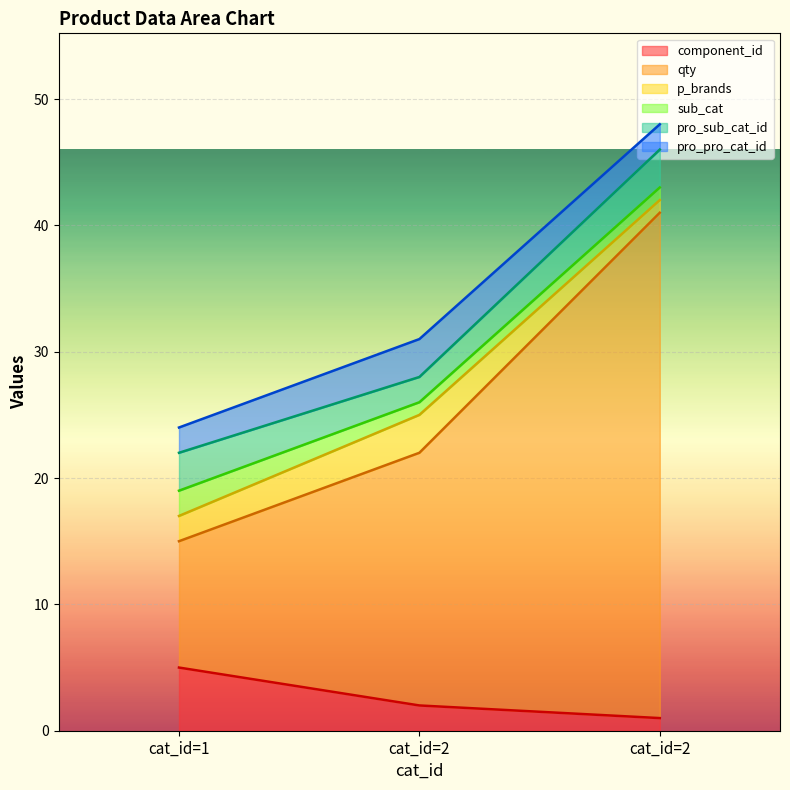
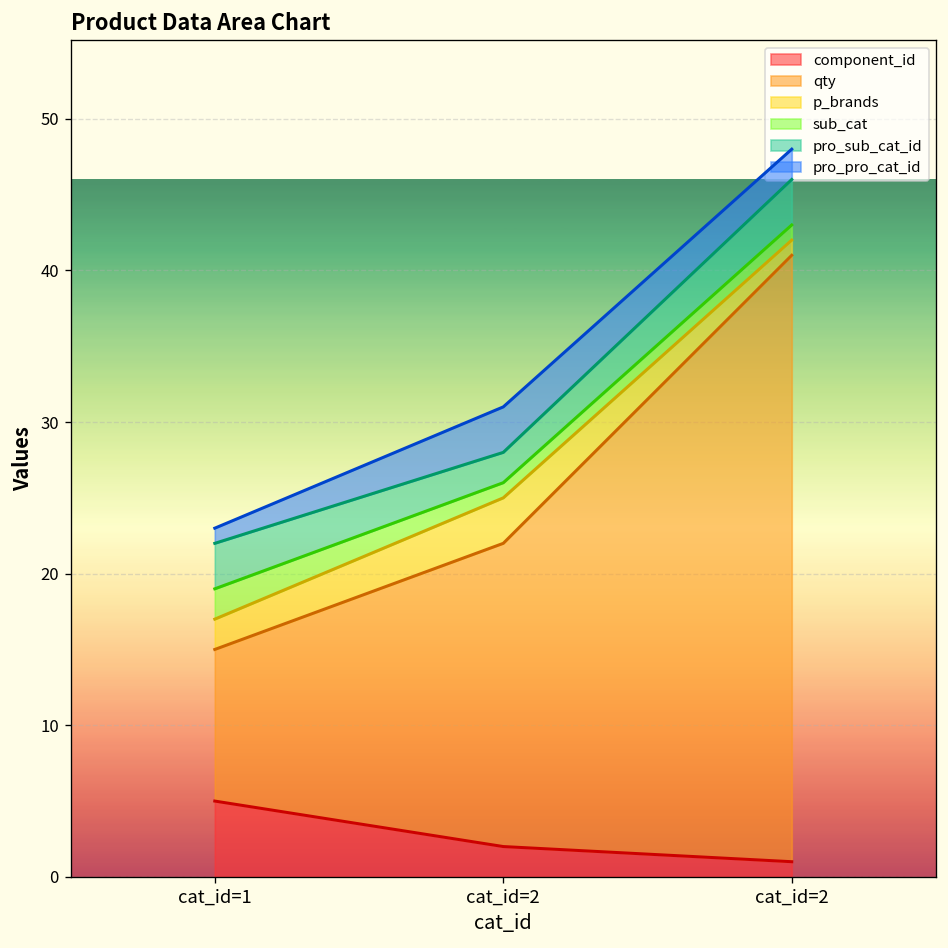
pro_pro_cat_id, cat_id=1: 2 -> 1
